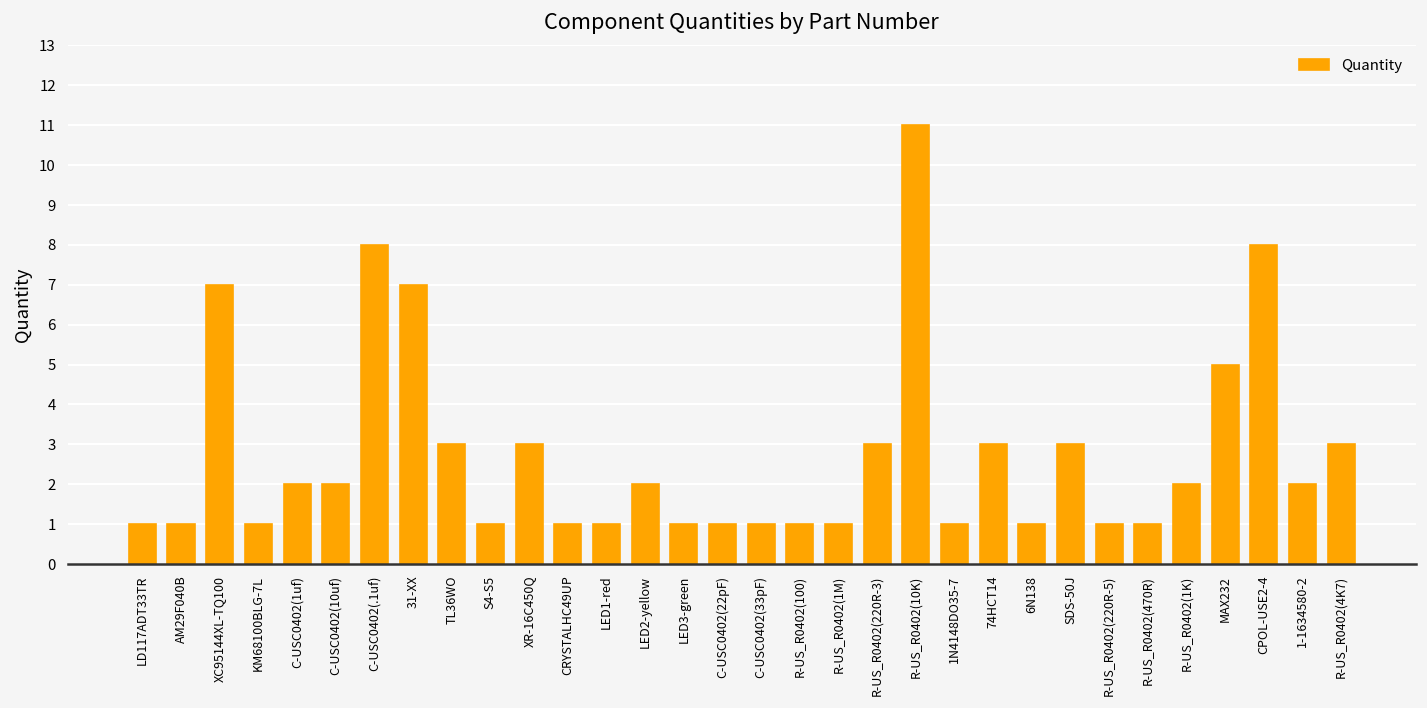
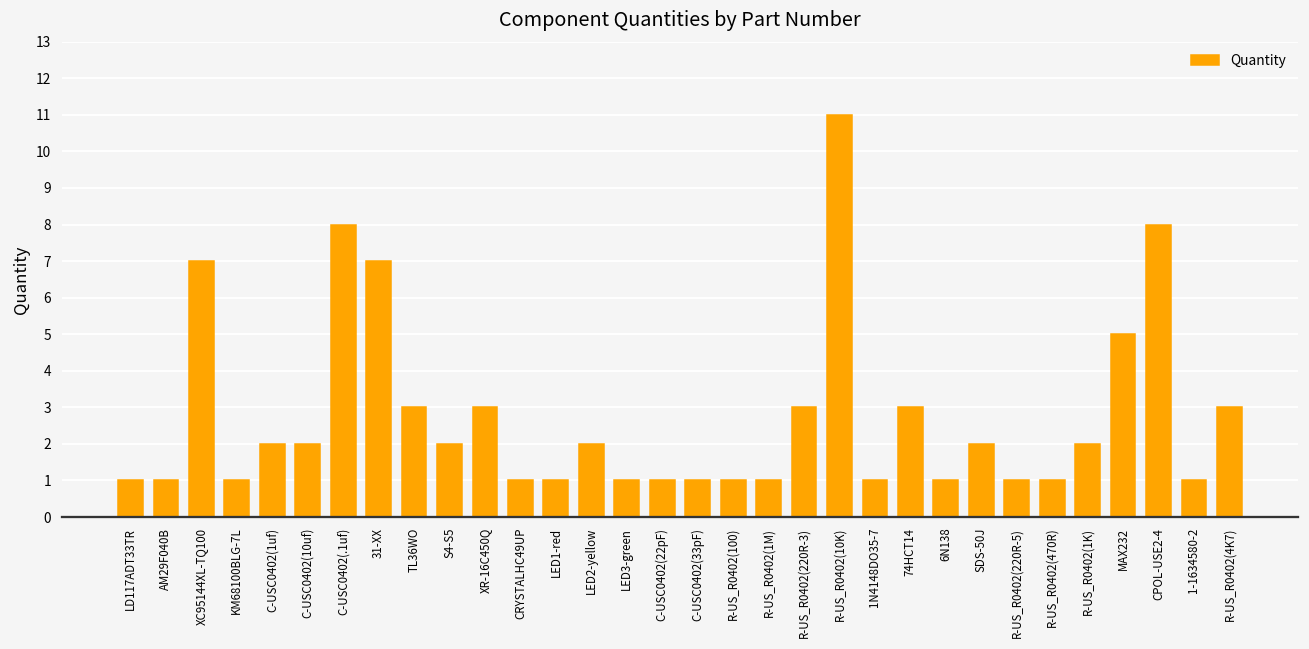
S4-S5: 1 -> 2
SDS-50J: 3 -> 2
1-1634580-2: 2 -> 1
